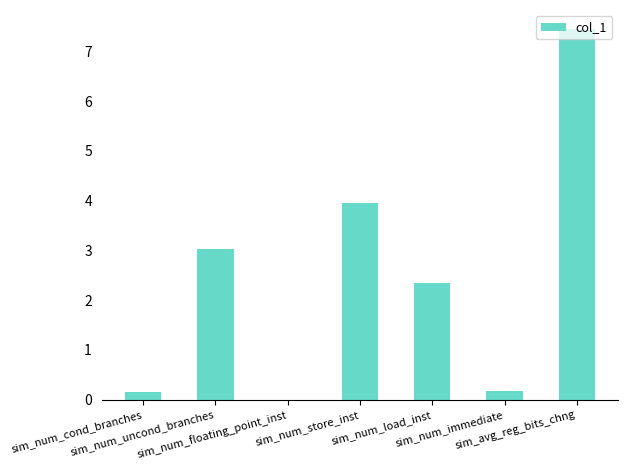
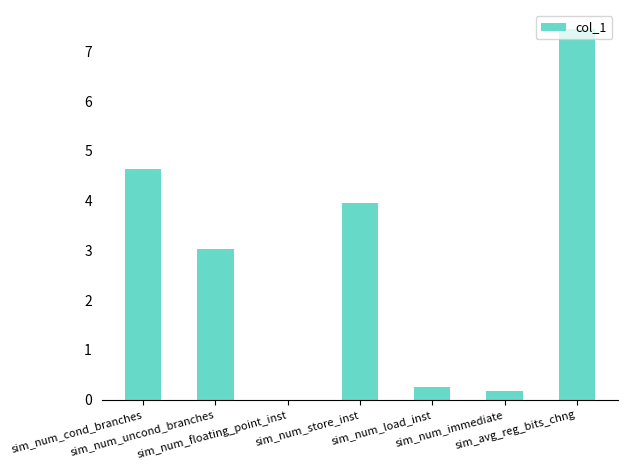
sim_num_cond_branches: 0.2 -> 4.6
sim_num_load_inst: 2.3 -> 0.3
